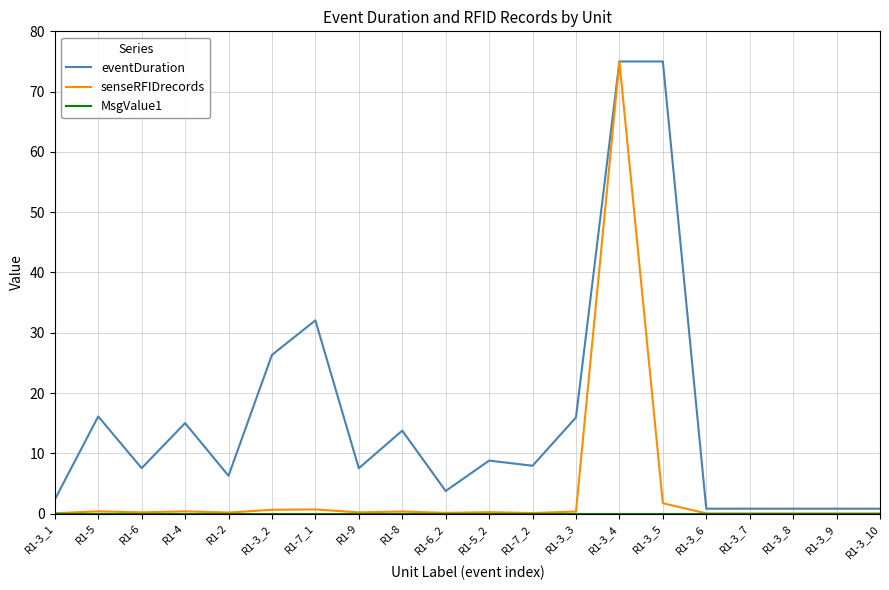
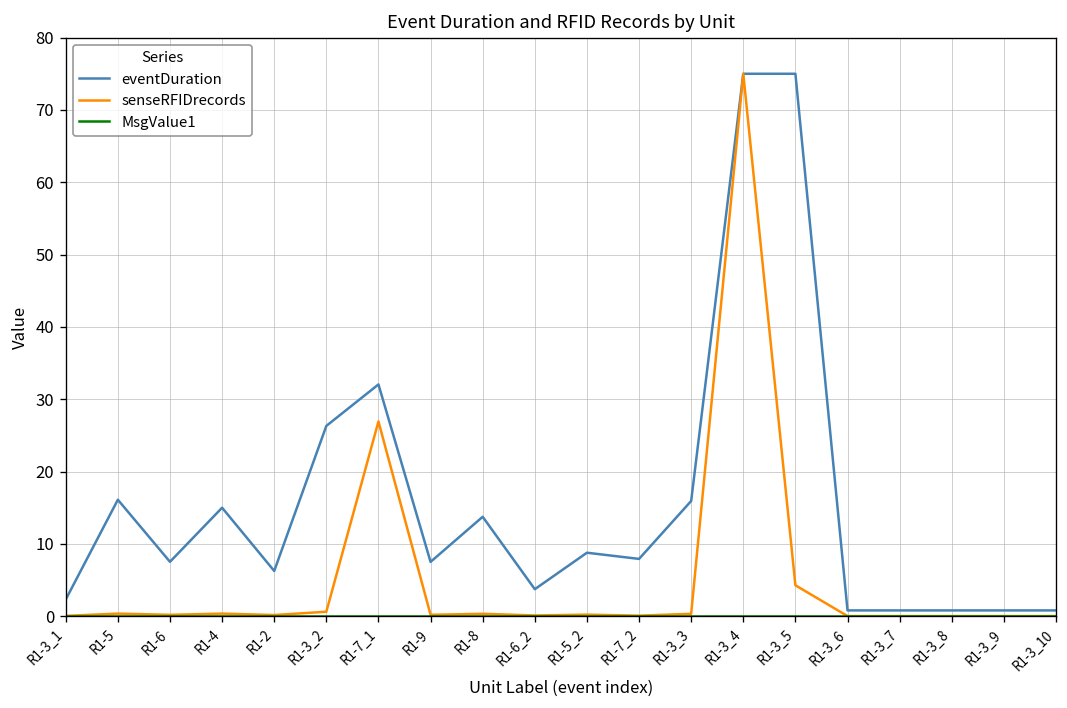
senseRFIDrecords, R1-7_1: 1 -> 27
senseRFIDrecords, R1-3_5: 2 -> 4
